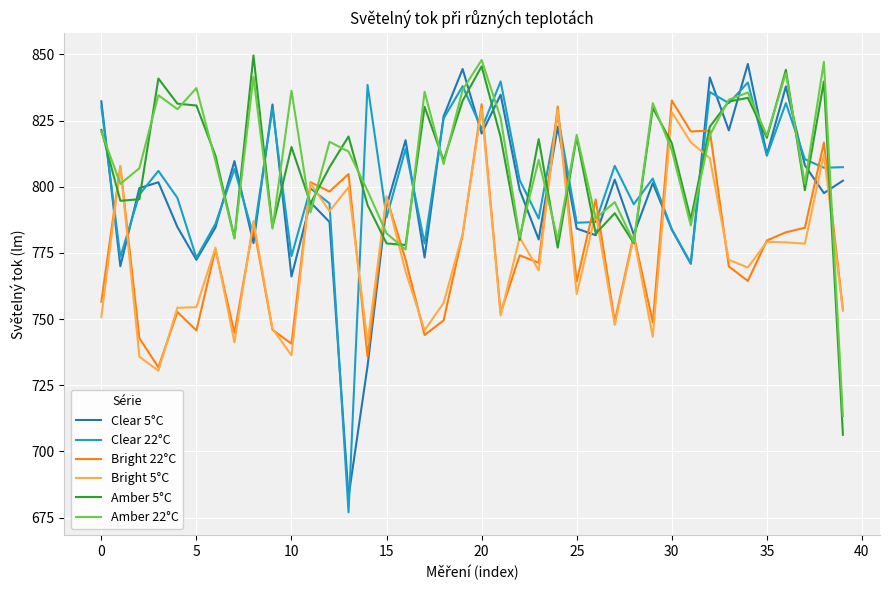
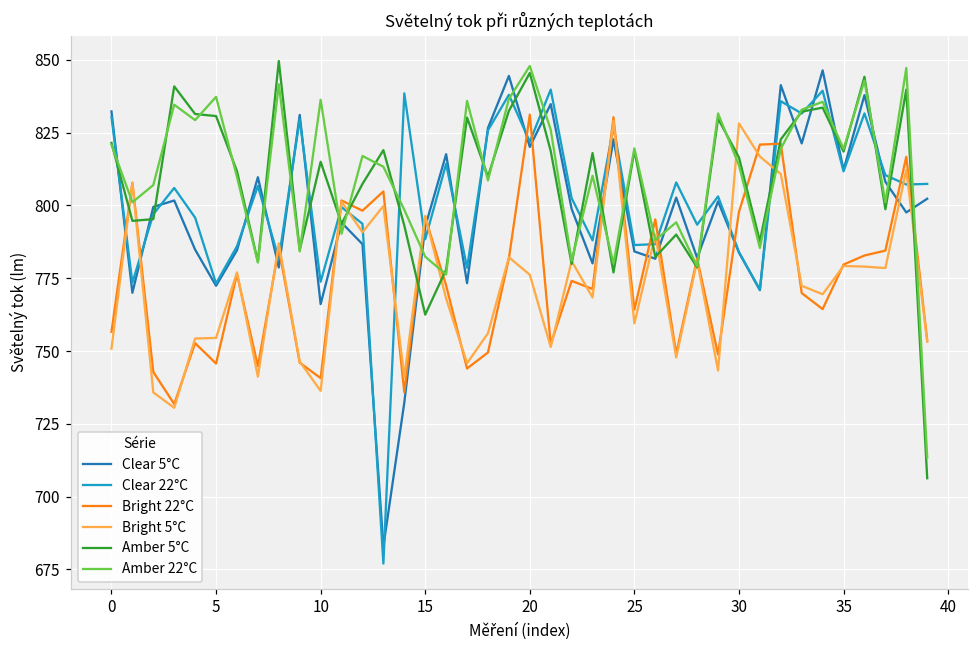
Amber 5°C, 15: 779 -> 763
Bright 5°C, 20: 830 -> 776
Bright 22°C, 30: 833 -> 798
